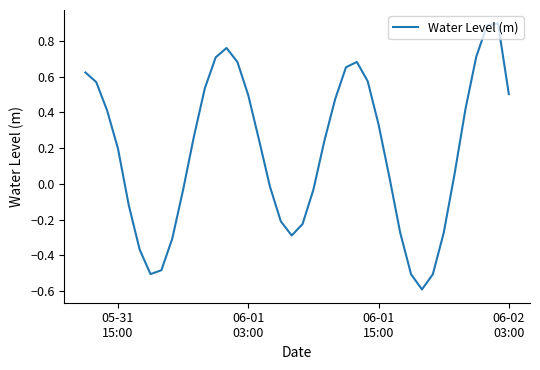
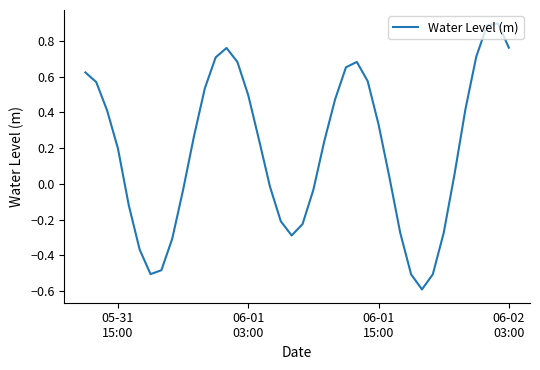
06-02 03:00: 0.50 -> 0.76
